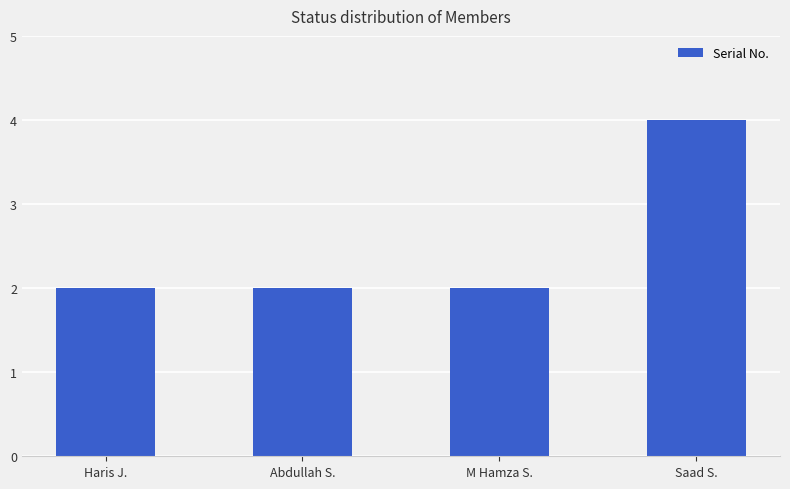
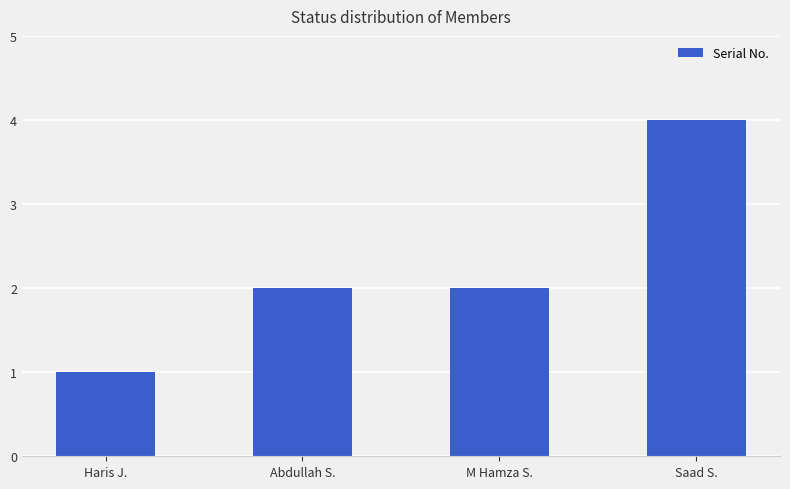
Haris J.: 2 -> 1
